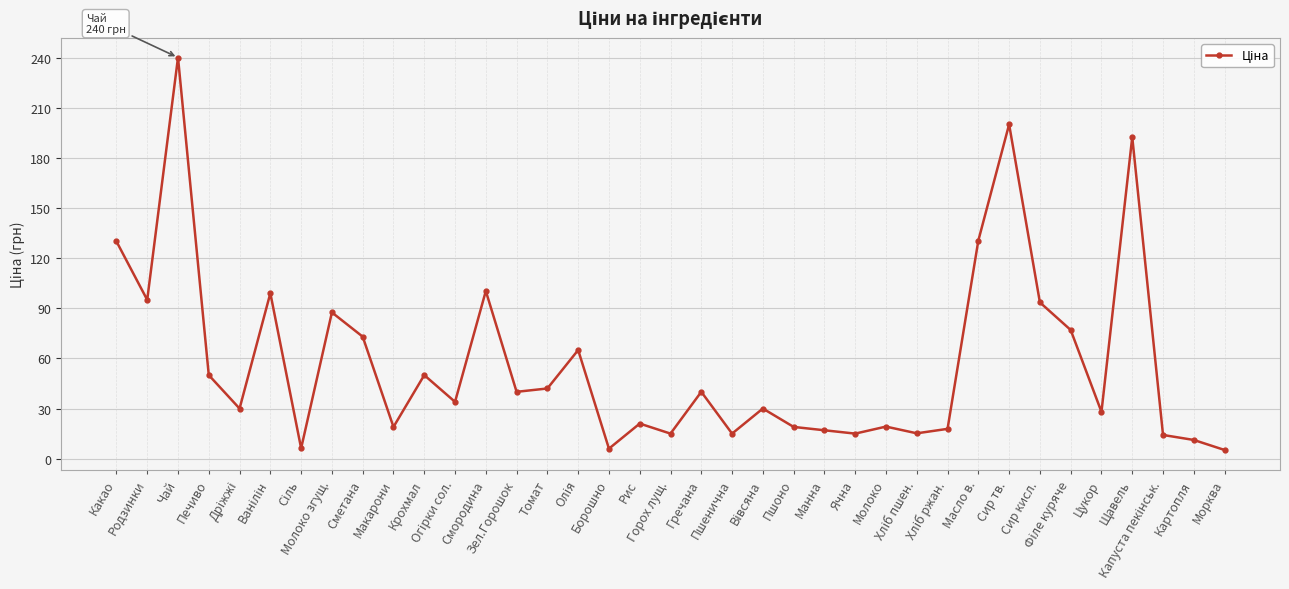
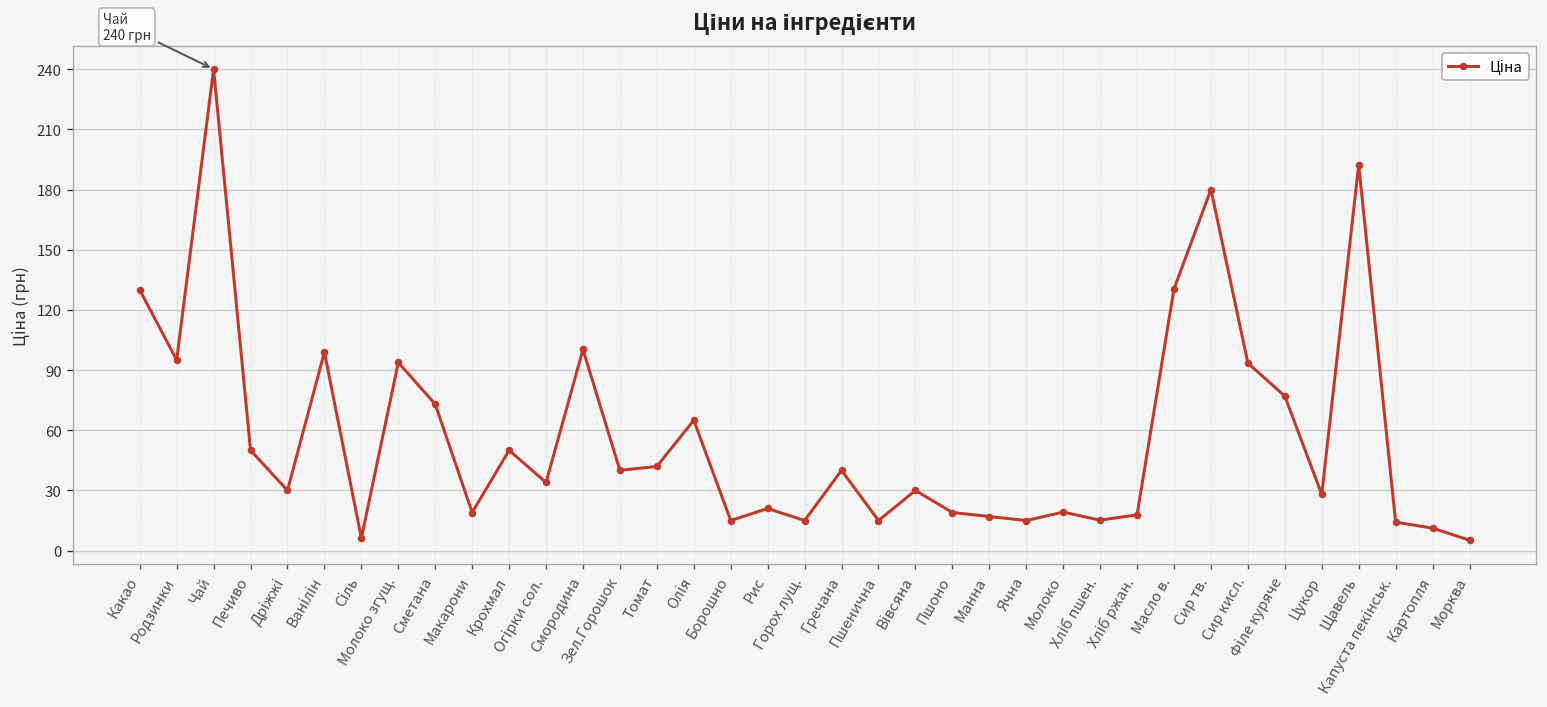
Молоко згущ.: 88 -> 94
Борошно: 6 -> 15
Сир тв.: 200 -> 180
